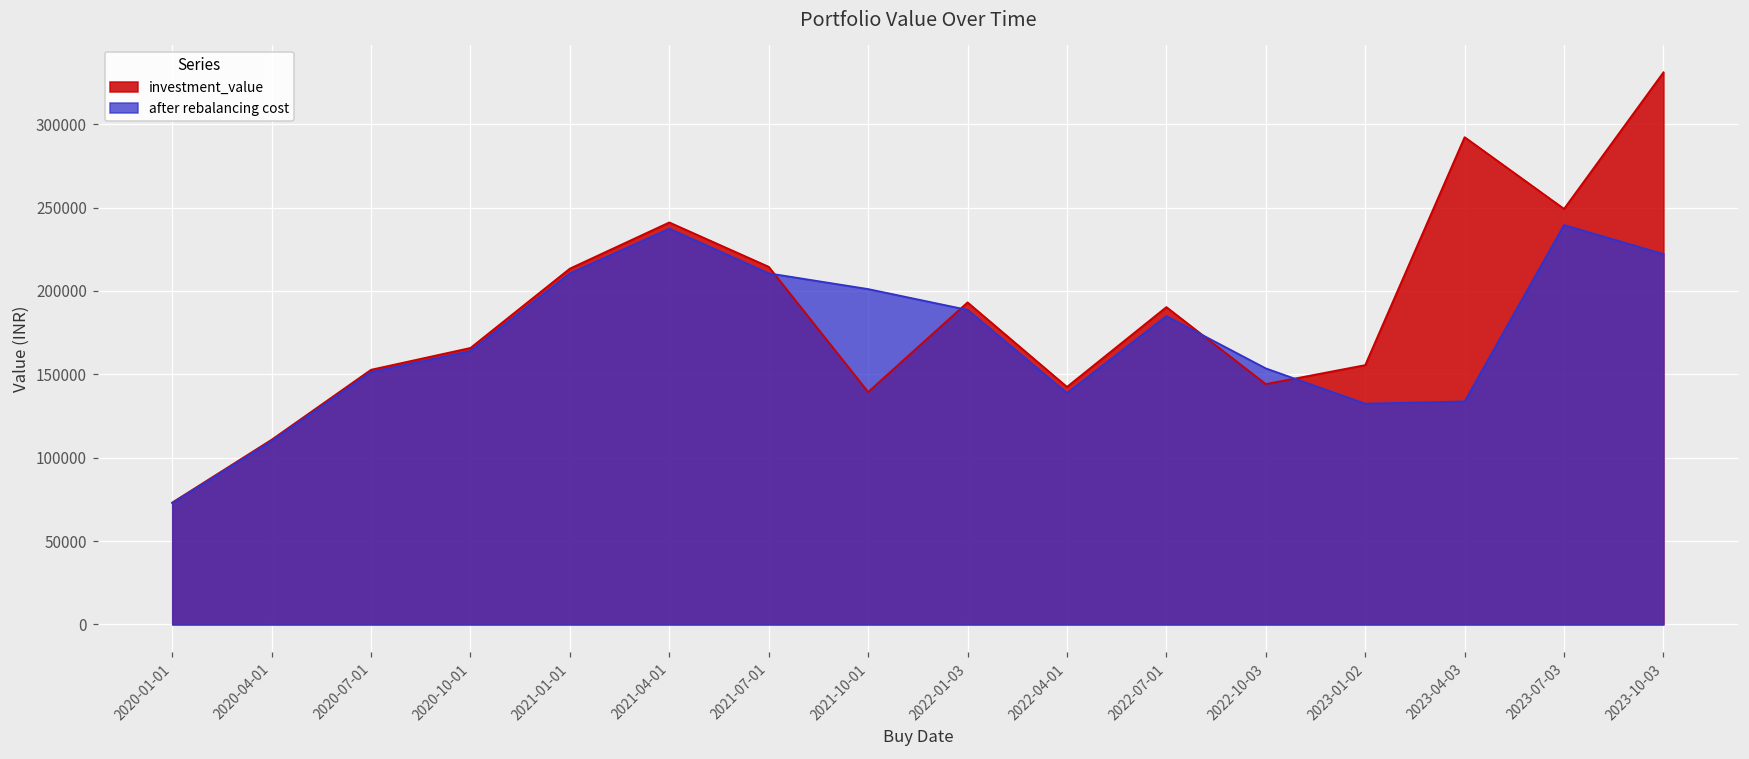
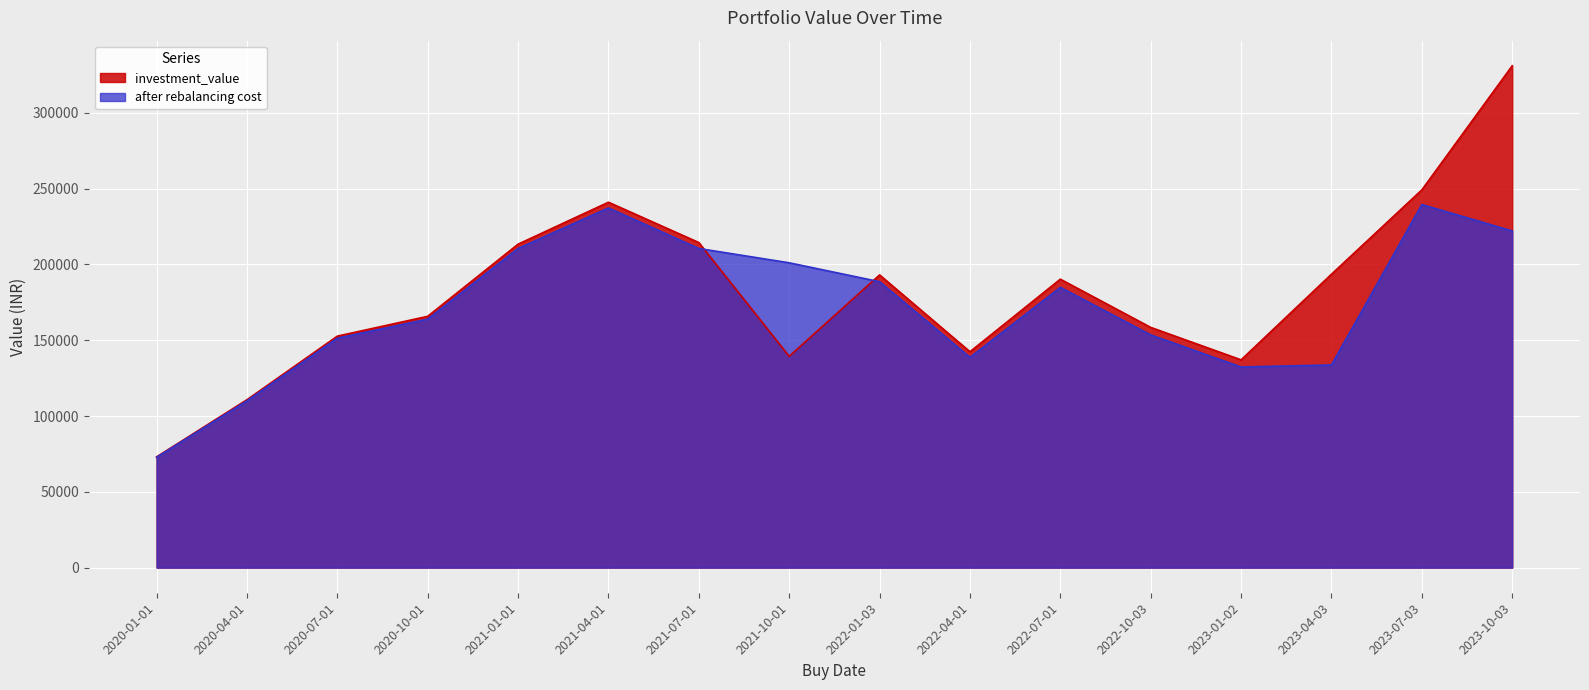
investment_value, 2022-10-03: 144000 -> 158000
investment_value, 2023-01-02: 155000 -> 137000
investment_value, 2023-04-03: 292000 -> 194000
